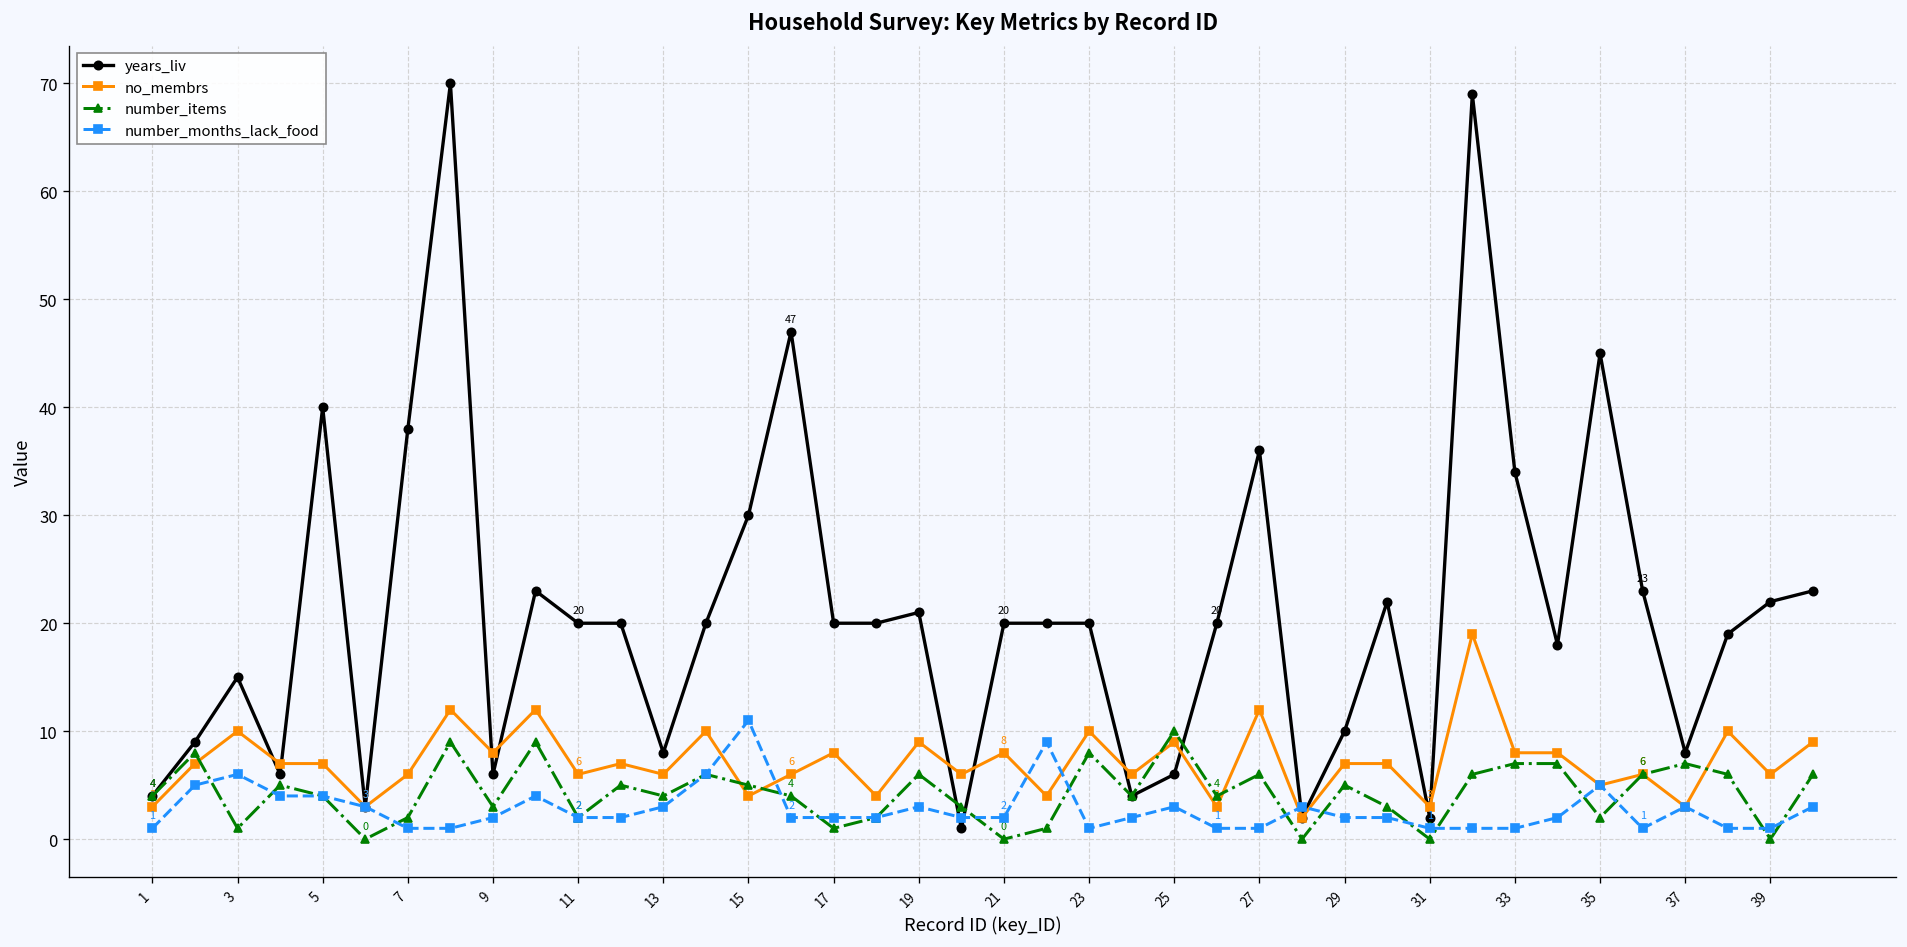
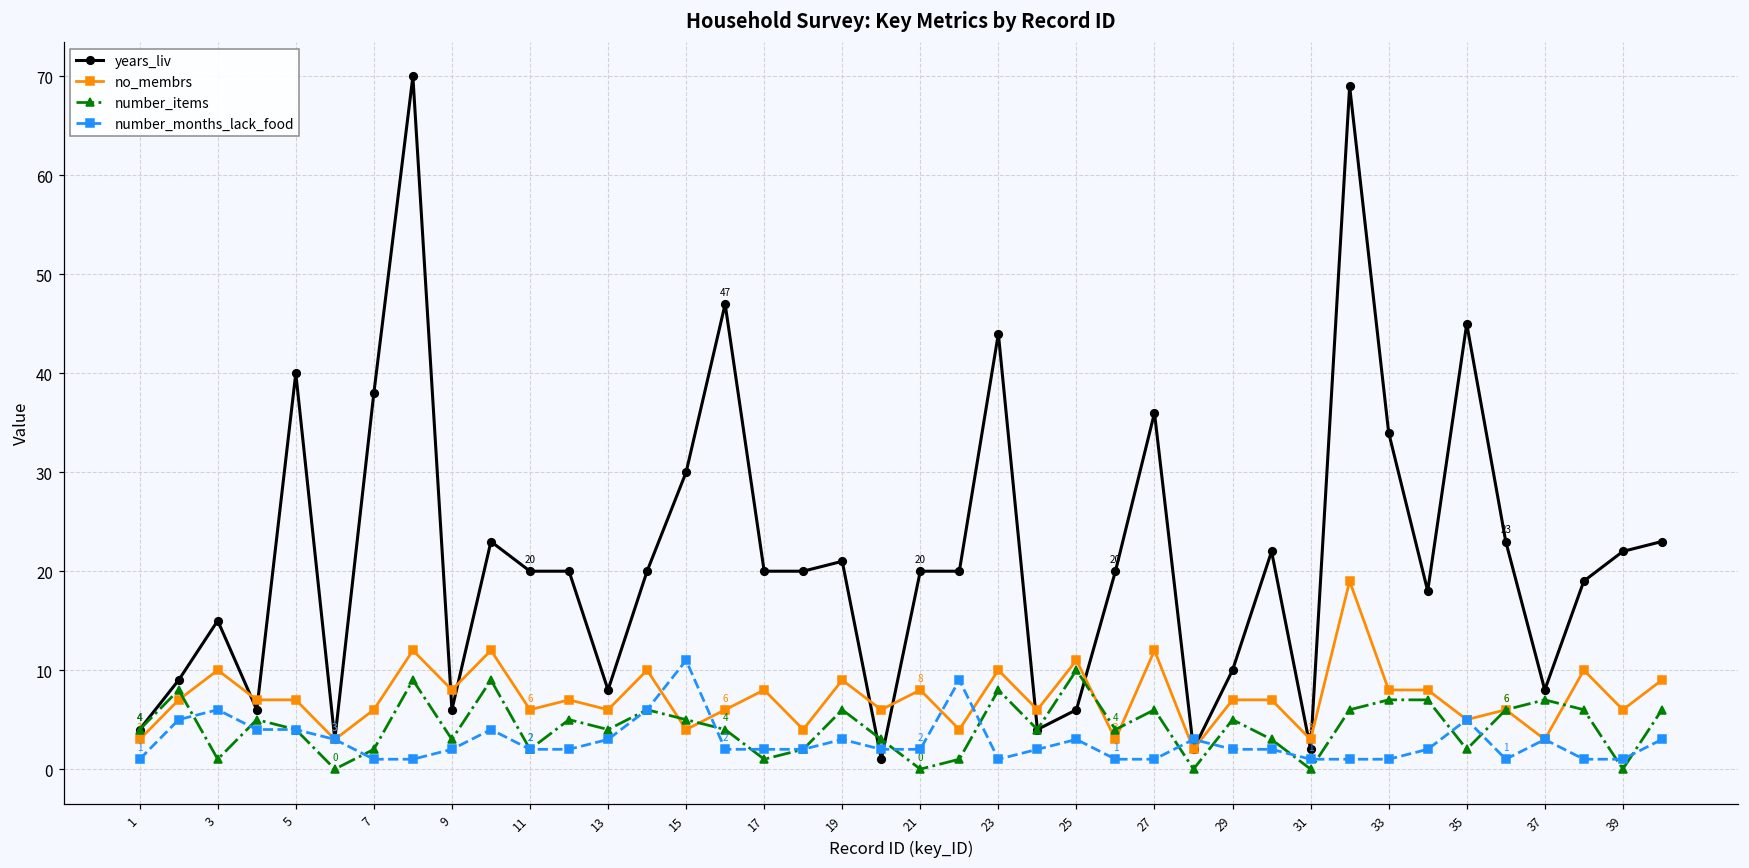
years_liv, 23: 20 -> 44
no_membrs, 25: 9 -> 11
